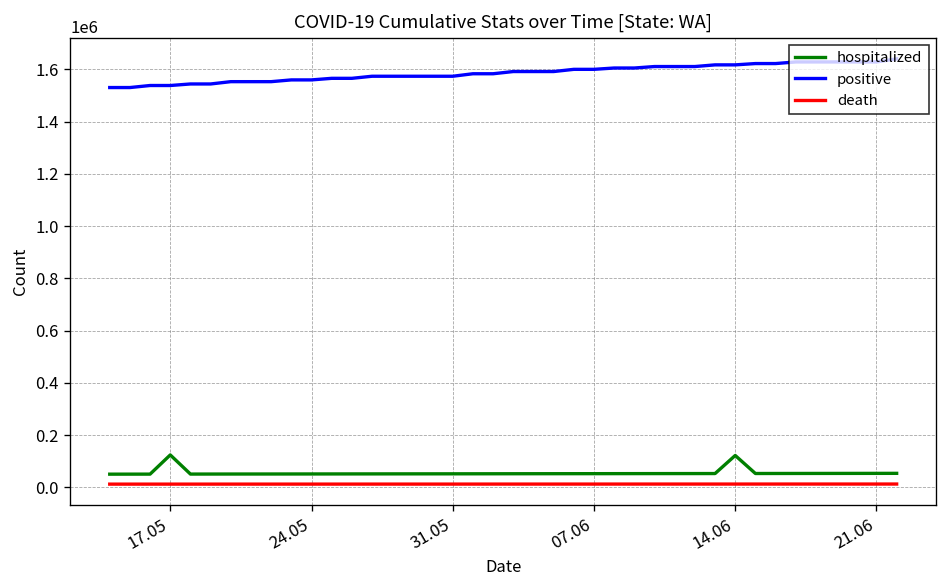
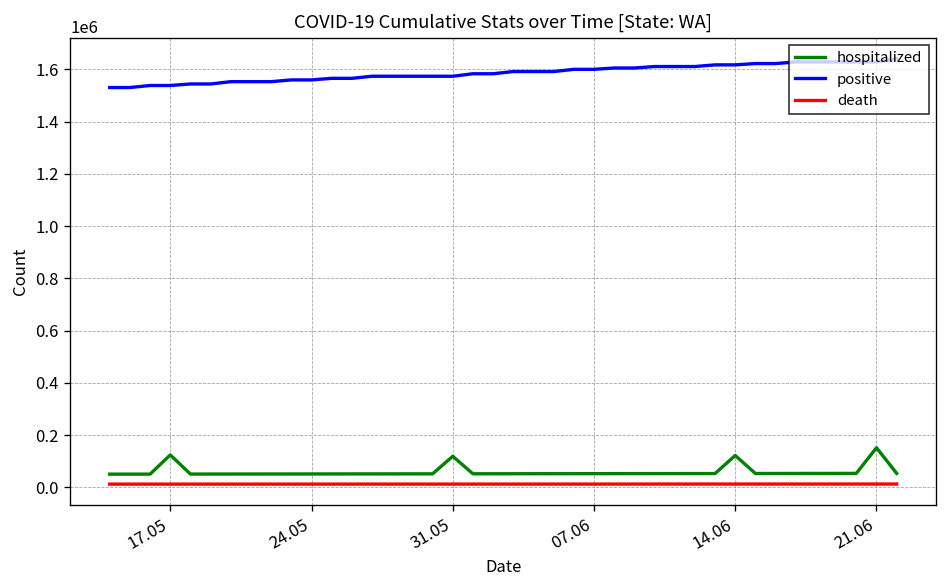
hospitalized, 31.05: 50000 -> 120000
hospitalized, 21.06: 50000 -> 150000
